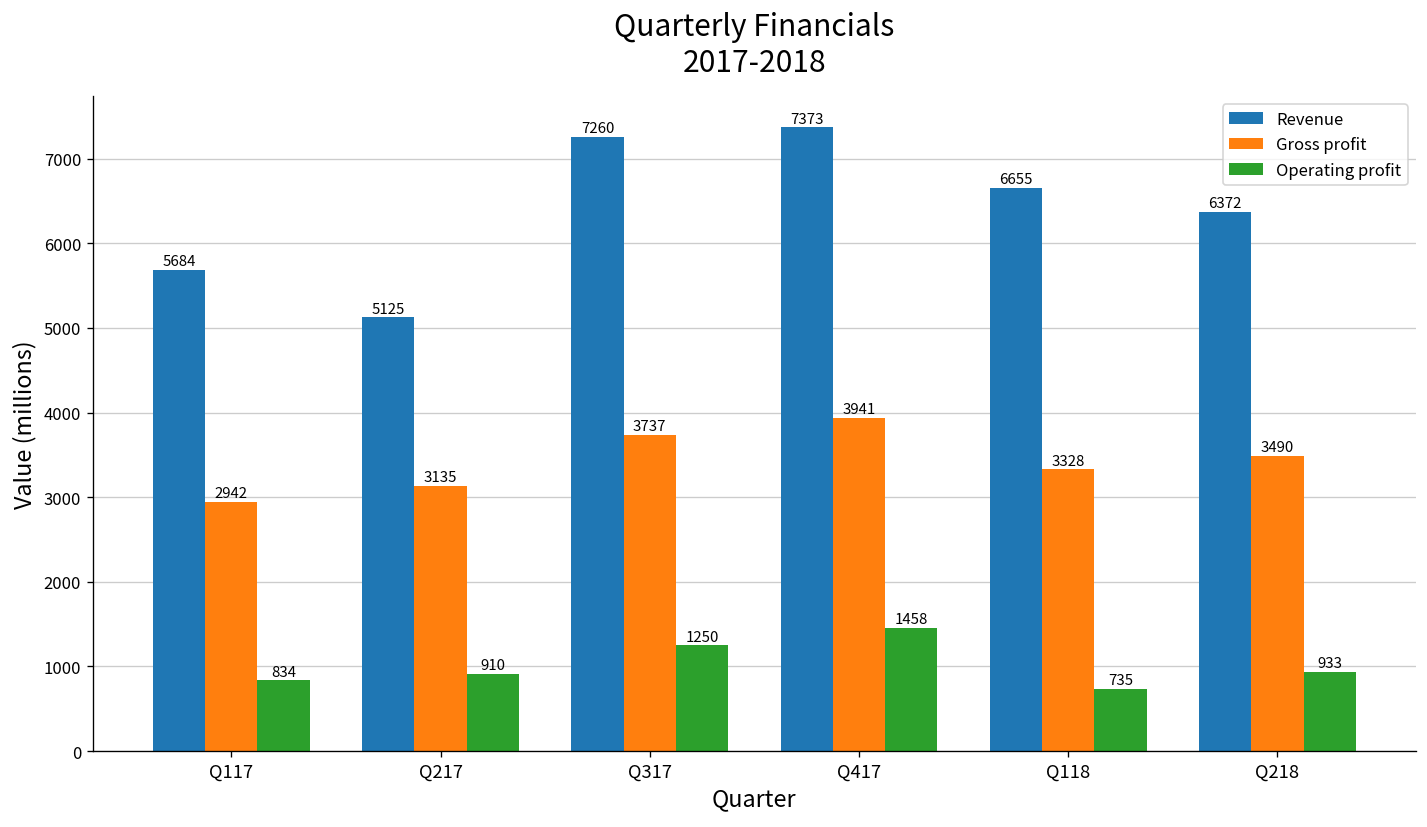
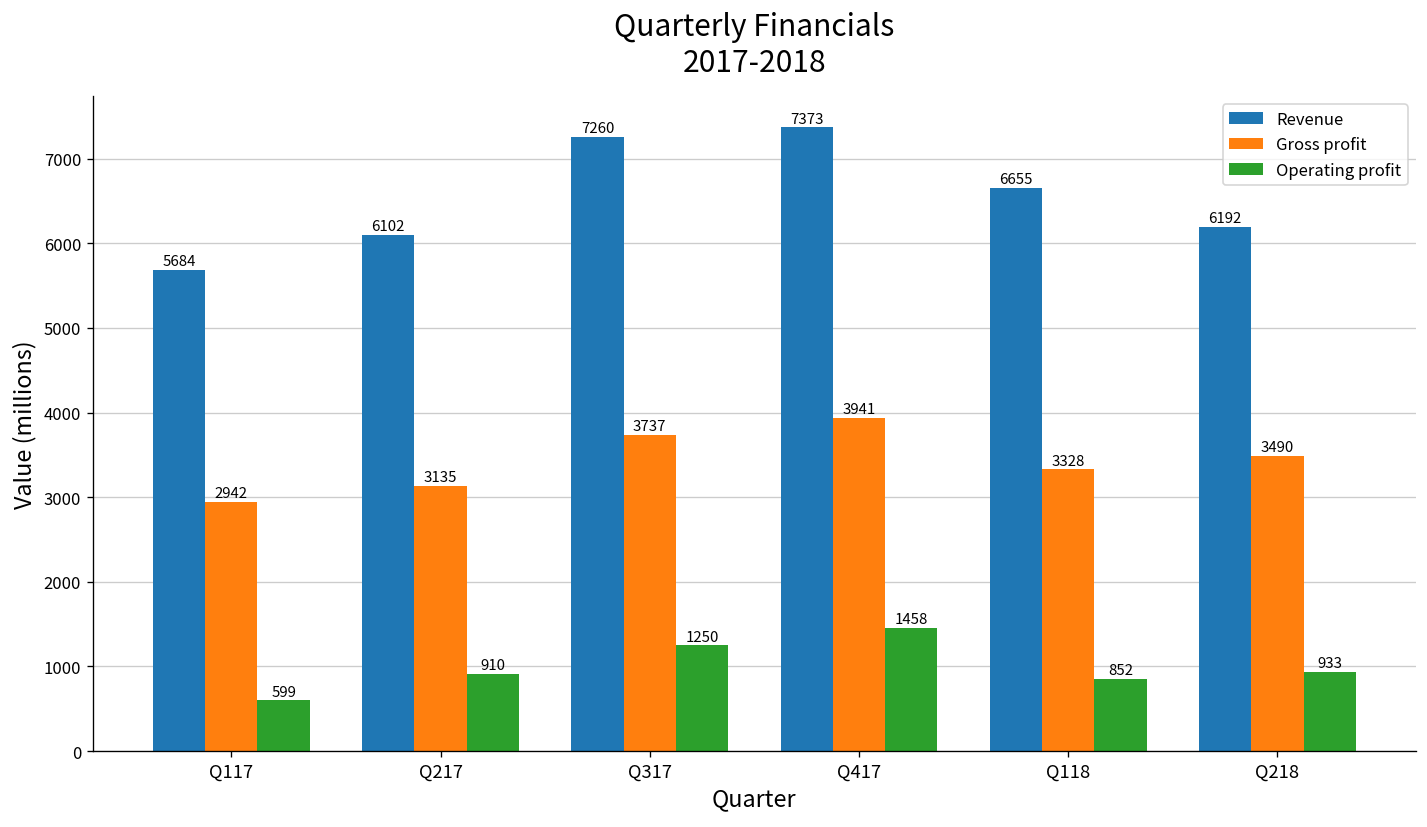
Operating profit, Q117: 834 -> 599
Revenue, Q217: 5125 -> 6102
Operating profit, Q118: 735 -> 852
Revenue, Q218: 6372 -> 6192
